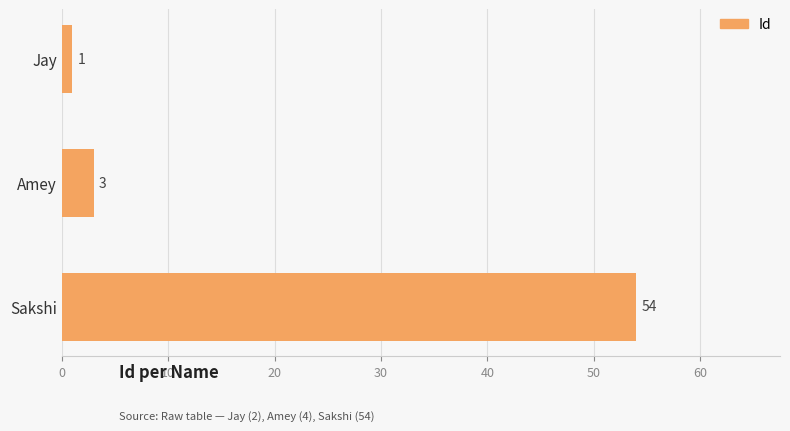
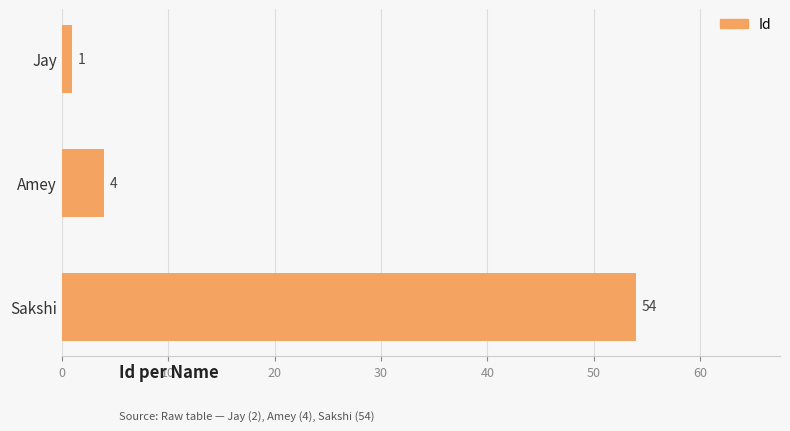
Amey: 3 -> 4
